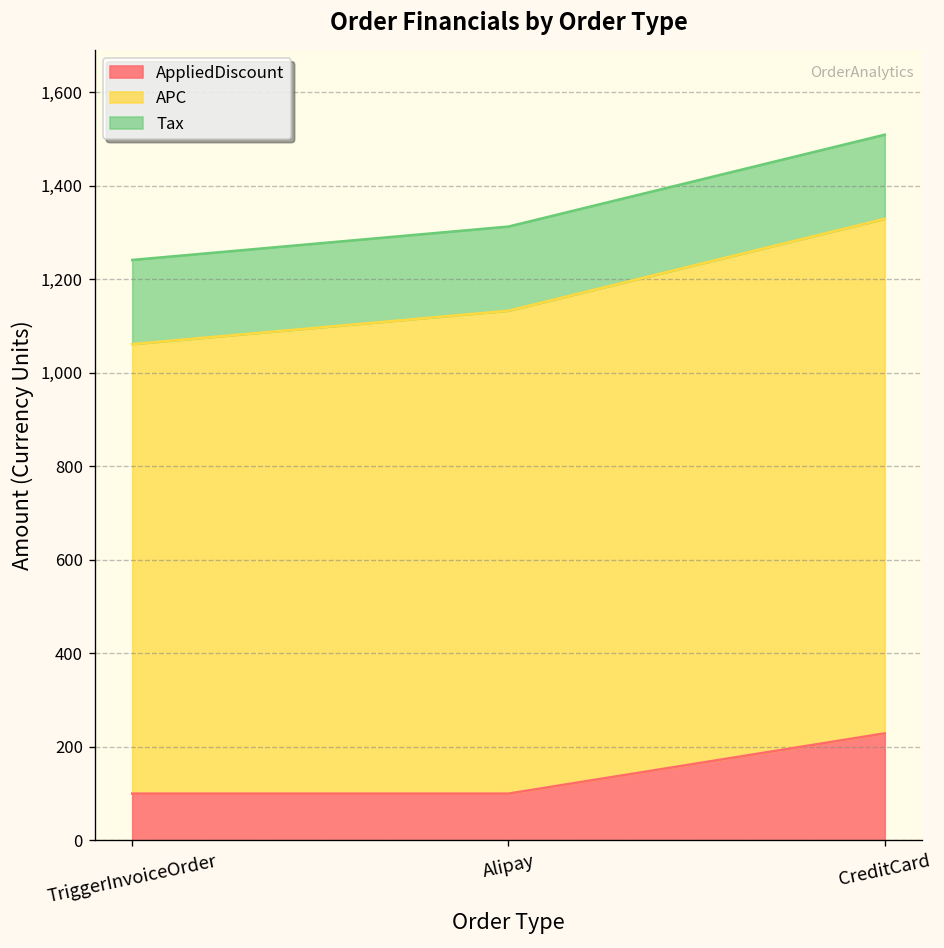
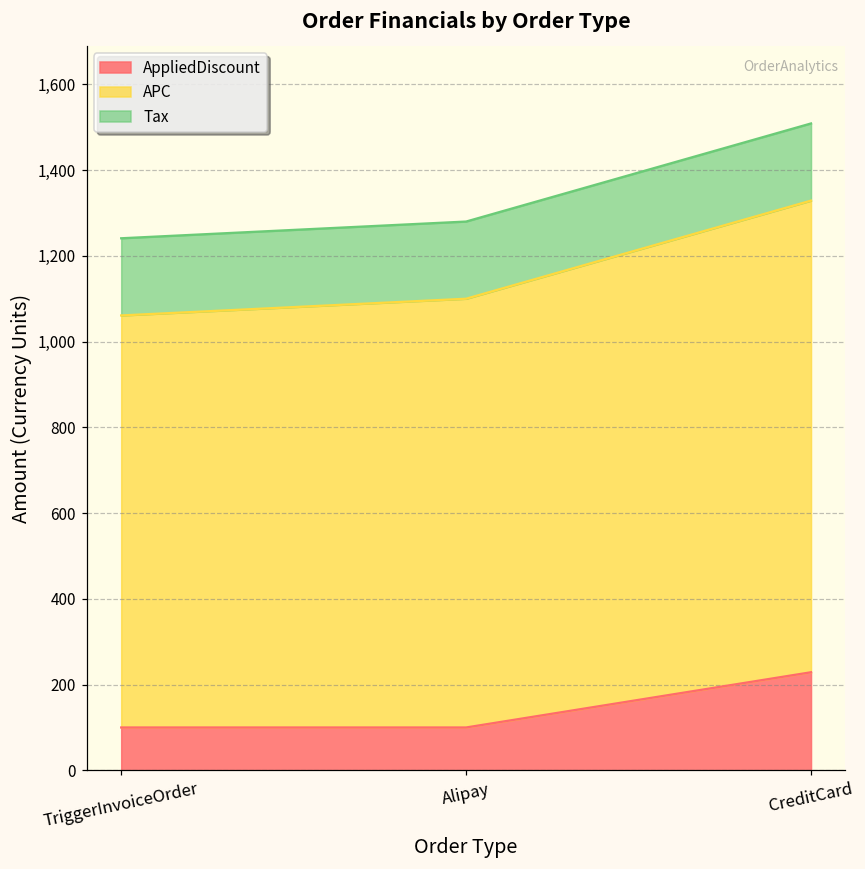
APC, Alipay: 1,030 -> 1,000
